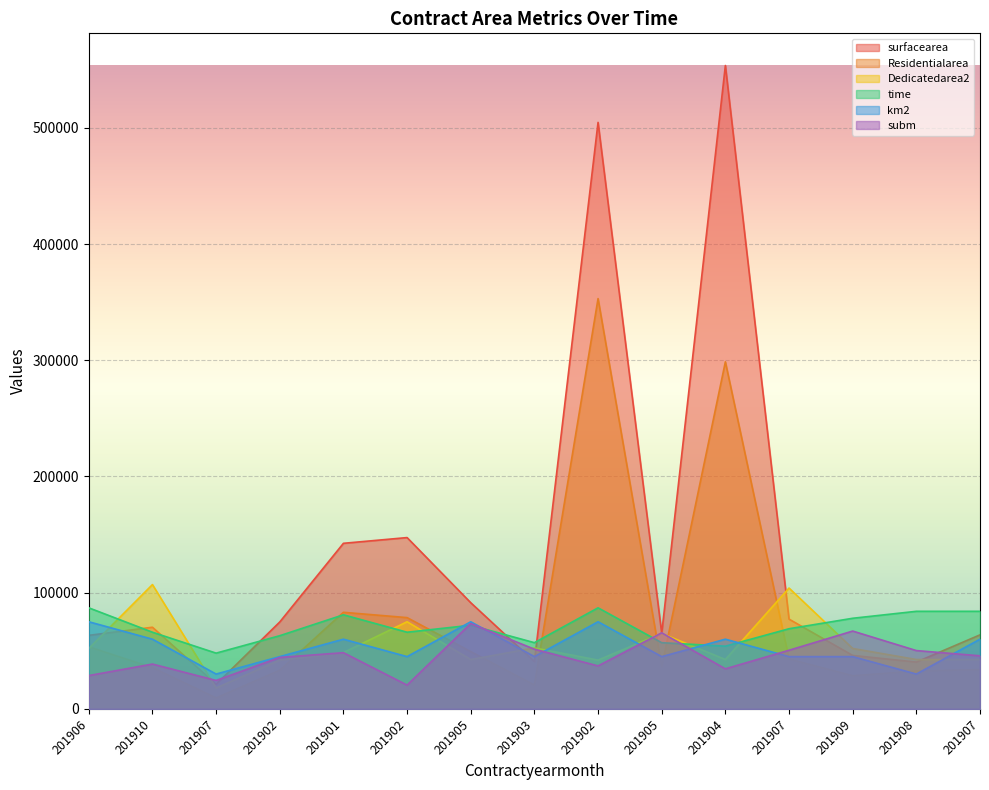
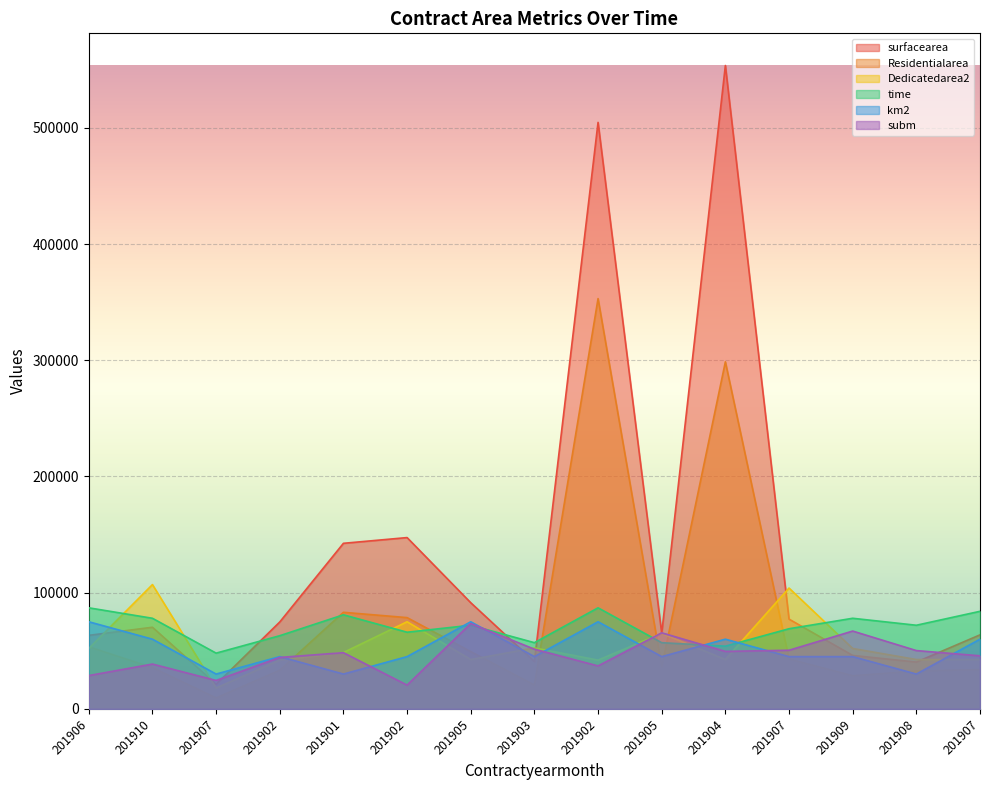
time, 201910: 66000 -> 78000
km2, 201901: 60000 -> 30000
subm, 201904: 35000 -> 50000
time, 201908: 84000 -> 72000
